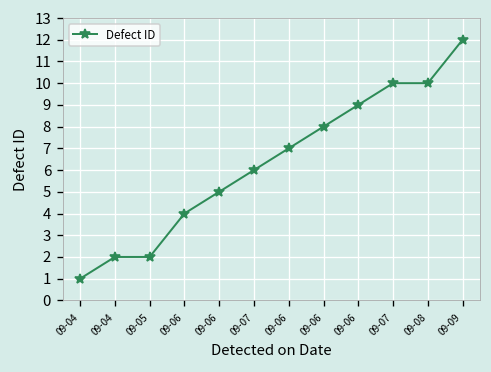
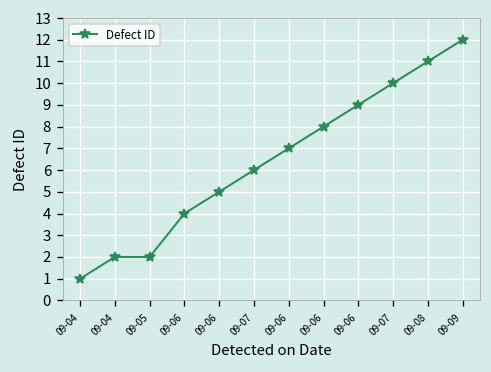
09-08: 10 -> 11
